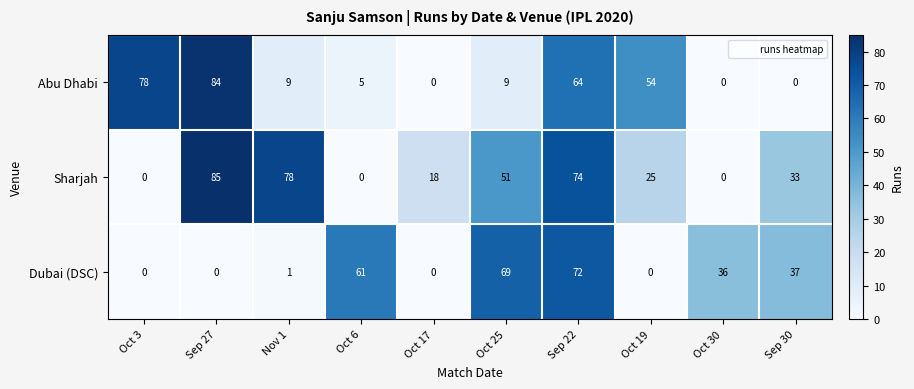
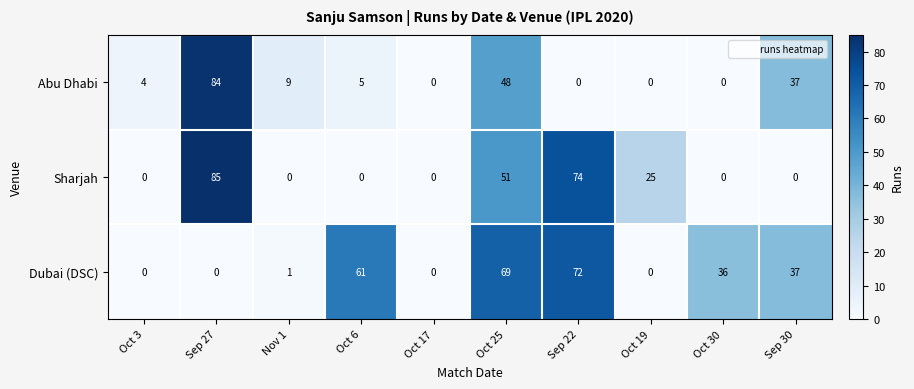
Abu Dhabi, Oct 3: 78 -> 4
Abu Dhabi, Oct 25: 9 -> 48
Abu Dhabi, Sep 22: 64 -> 0
Abu Dhabi, Oct 19: 54 -> 0
Abu Dhabi, Sep 30: 0 -> 37
Sharjah, Nov 1: 78 -> 0
Sharjah, Oct 17: 18 -> 0
Sharjah, Sep 30: 33 -> 0
